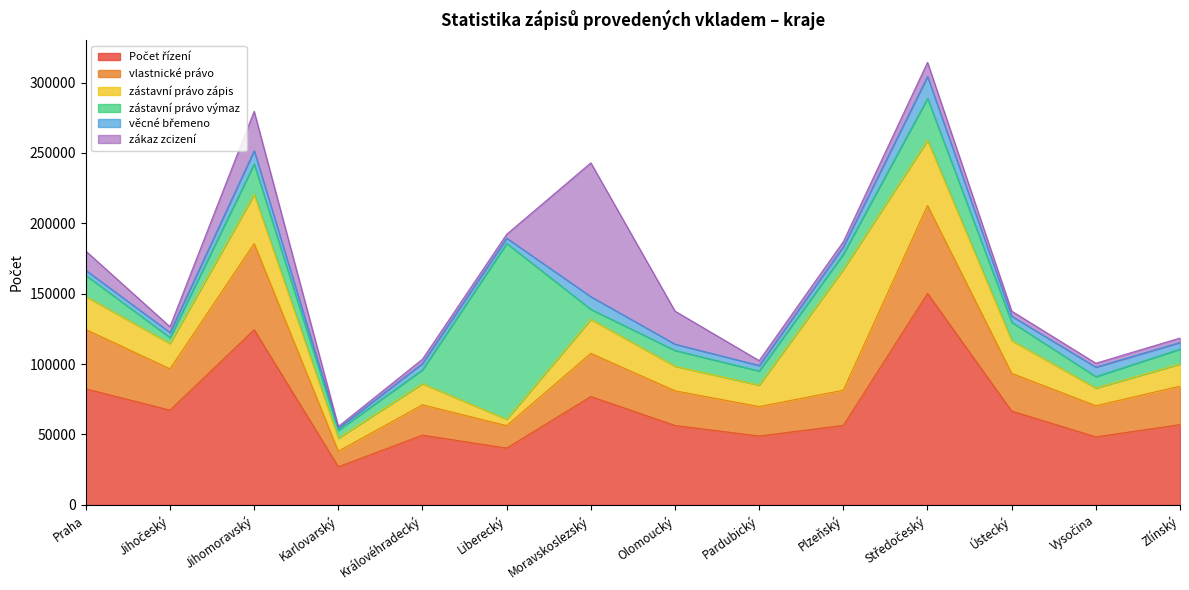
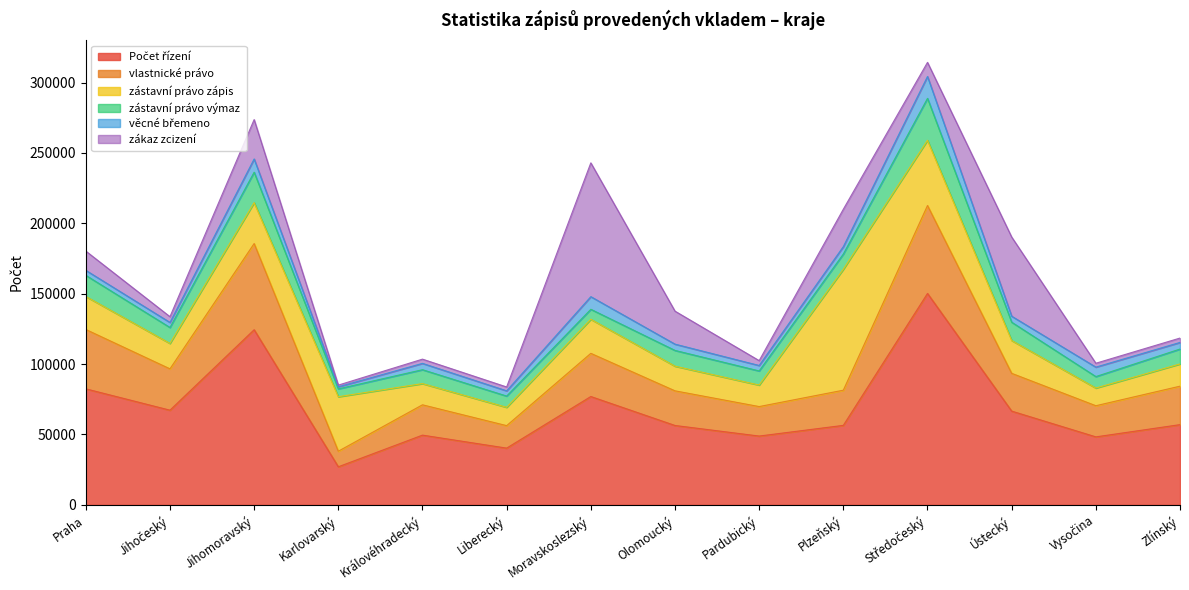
zástavní právo výmaz, Jihočeský: 4000 -> 11000
zástavní právo zápis, Jihomoravský: 35000 -> 29000
zástavní právo zápis, Karlovarský: 9000 -> 39000
zástavní právo zápis, Liberecký: 5000 -> 13000
zástavní právo výmaz, Liberecký: 125000 -> 8000
zákaz zcizení, Plzeňský: 4000 -> 27000
zákaz zcizení, Ústecký: 4000 -> 56000
